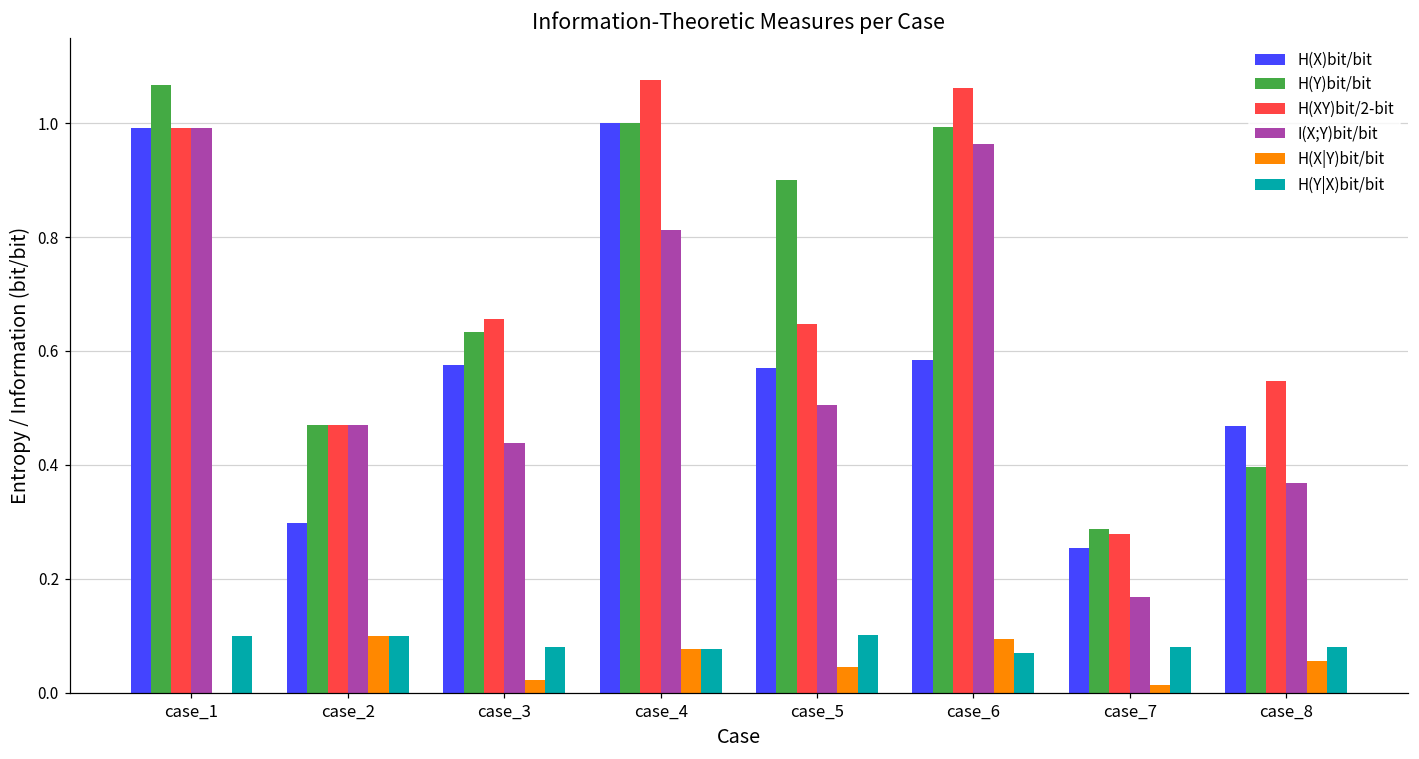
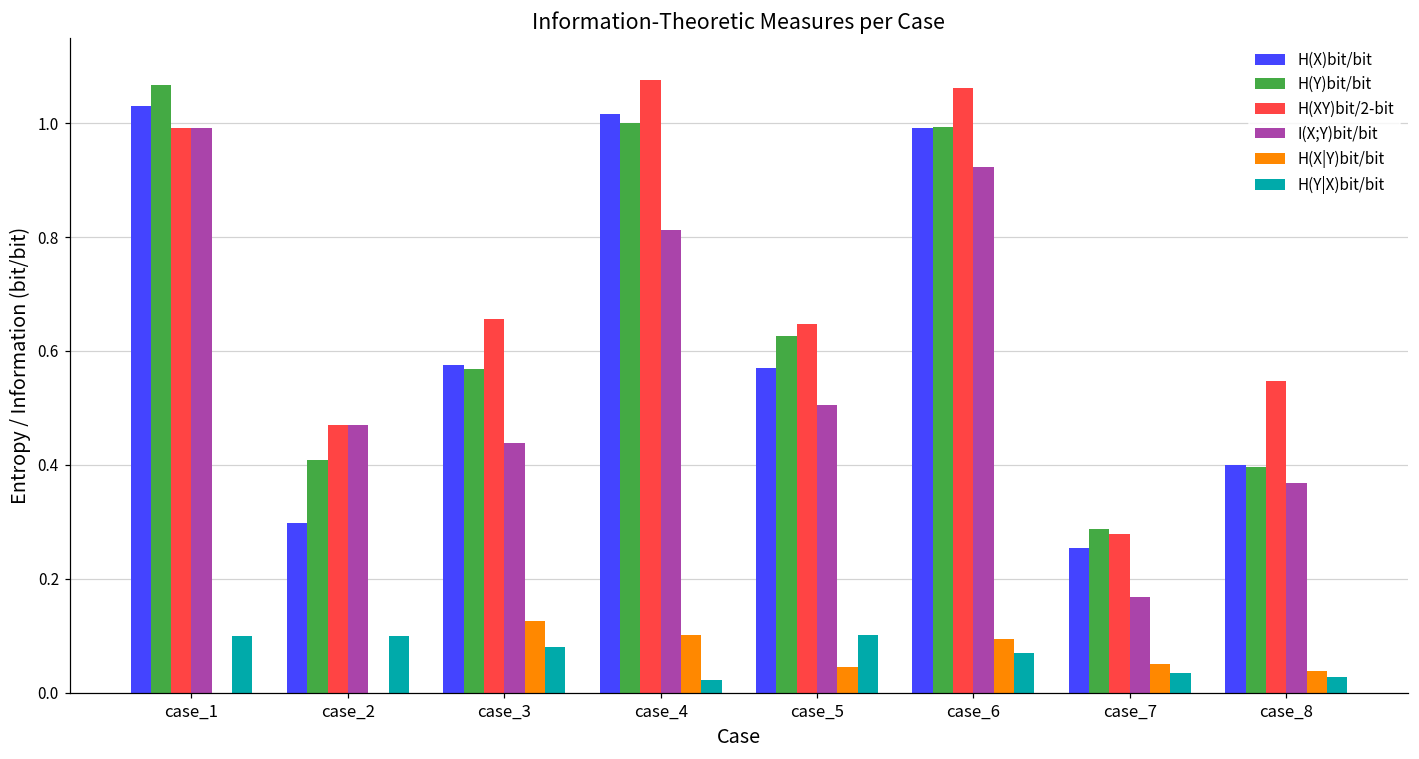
H(X)bit/bit, case_1: 0.99 -> 1.03
H(Y)bit/bit, case_2: 0.47 -> 0.41
H(X|Y)bit/bit, case_2: 0.1 -> 0.0
H(Y)bit/bit, case_3: 0.63 -> 0.57
H(X|Y)bit/bit, case_3: 0.02 -> 0.13
H(X)bit/bit, case_4: 1.00 -> 1.02
H(X|Y)bit/bit, case_4: 0.08 -> 0.10
H(Y|X)bit/bit, case_4: 0.08 -> 0.02
H(Y)bit/bit, case_5: 0.90 -> 0.63
H(X)bit/bit, case_6: 0.58 -> 0.99
I(X;Y)bit/bit, case_6: 0.96 -> 0.92
H(X|Y)bit/bit, case_7: 0.01 -> 0.05
H(Y|X)bit/bit, case_7: 0.08 -> 0.04
H(X)bit/bit, case_8: 0.47 -> 0.40
H(X|Y)bit/bit, case_8: 0.06 -> 0.04
H(Y|X)bit/bit, case_8: 0.08 -> 0.03
